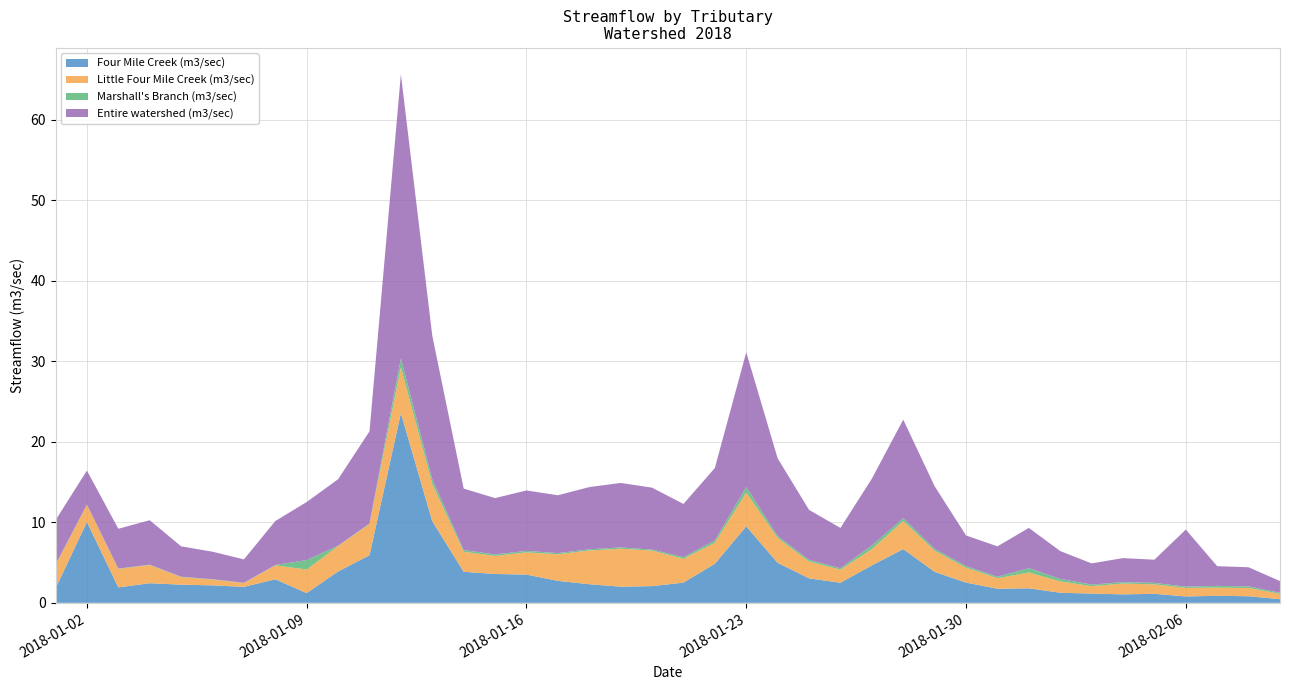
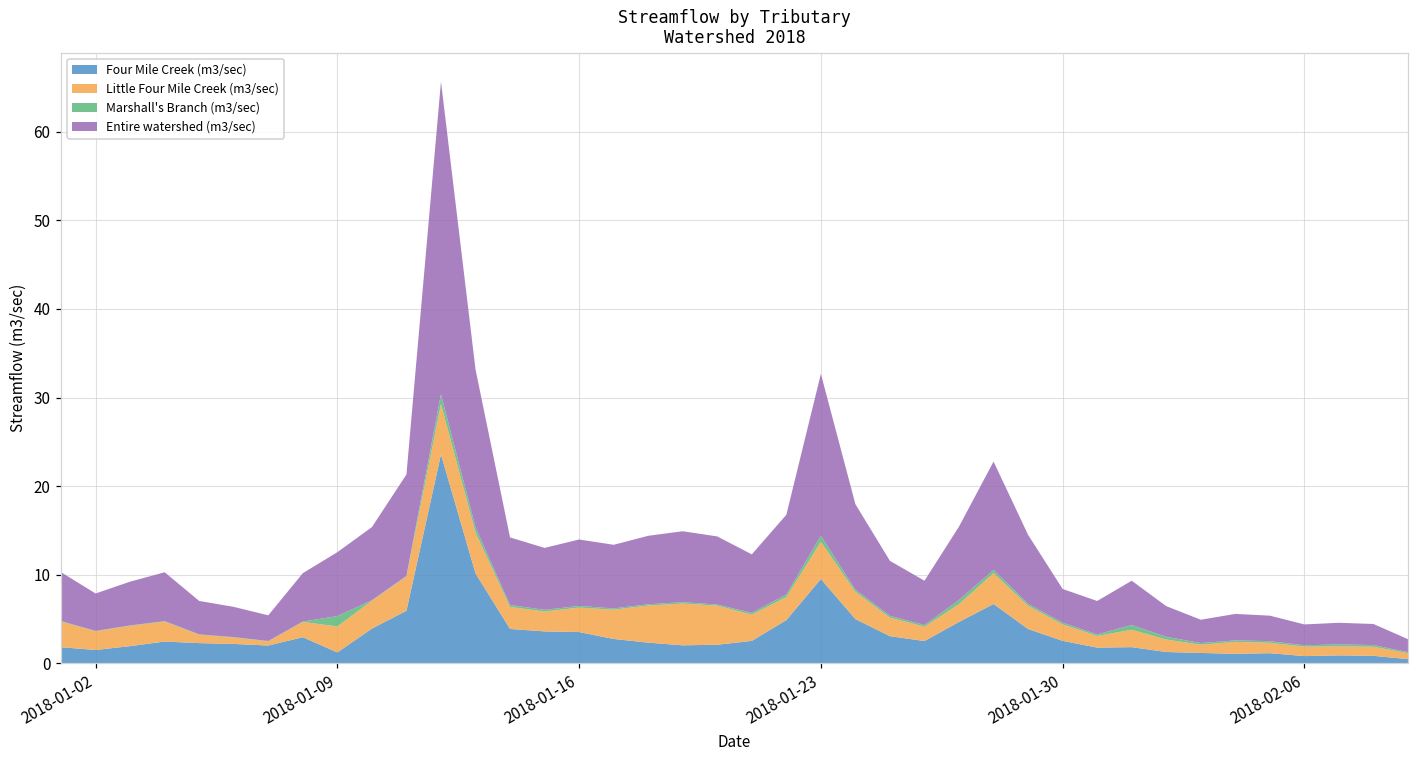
Four Mile Creek (m3/sec), 2018-01-02: 10 -> 1
Entire watershed (m3/sec), 2018-01-23: 17 -> 18
Entire watershed (m3/sec), 2018-02-06: 7 -> 2
